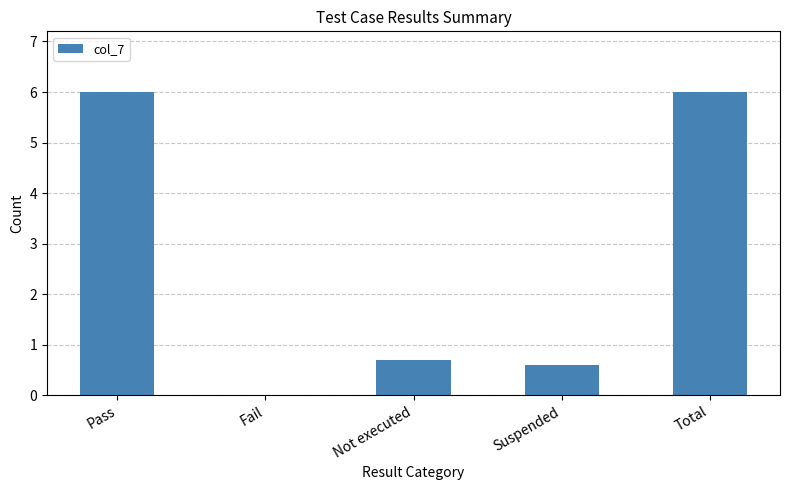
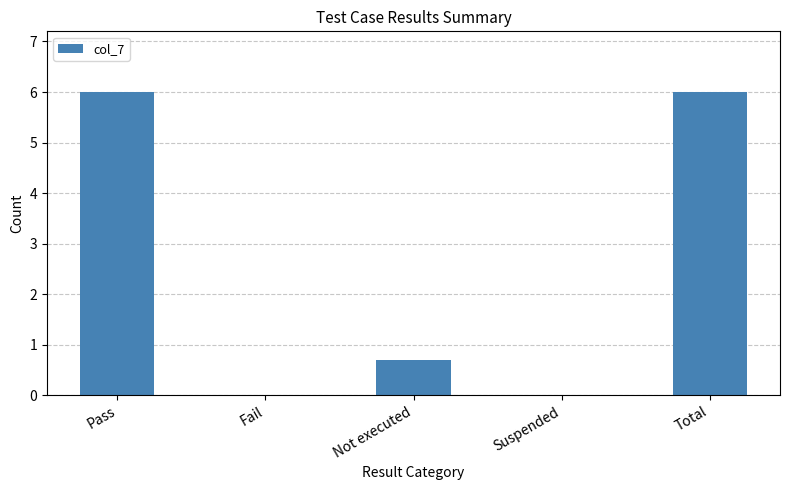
Suspended: 0.6 -> 0.0
